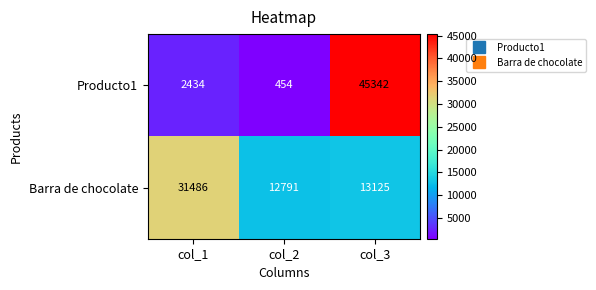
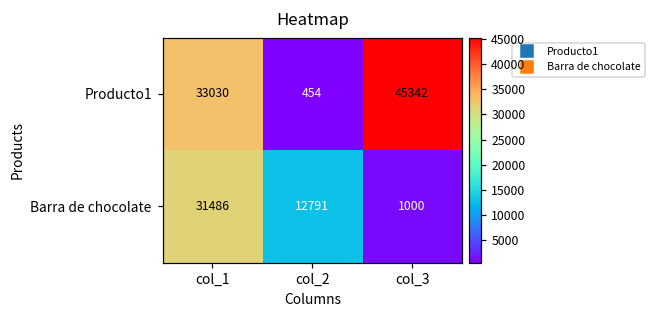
Producto1, col_1: 2434 -> 33030
Barra de chocolate, col_3: 13125 -> 1000
